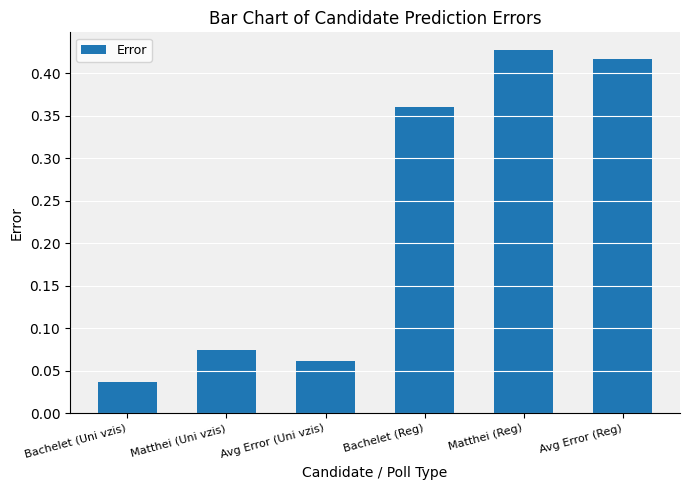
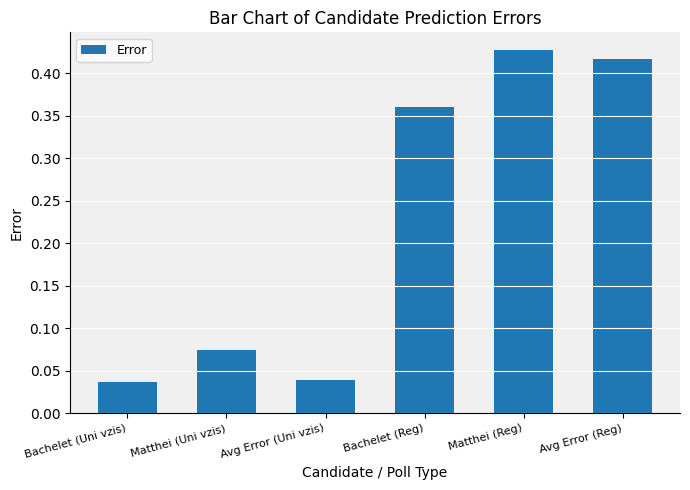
Avg Error (Uni vzis): 0.06 -> 0.04
